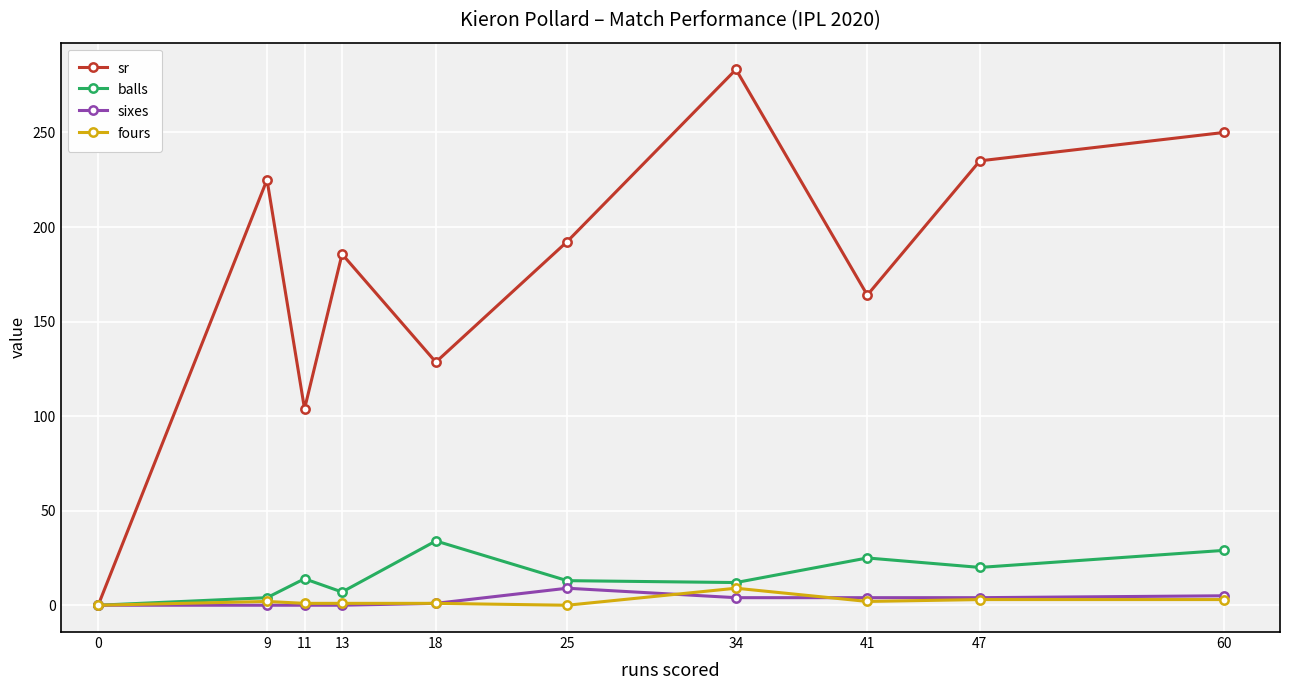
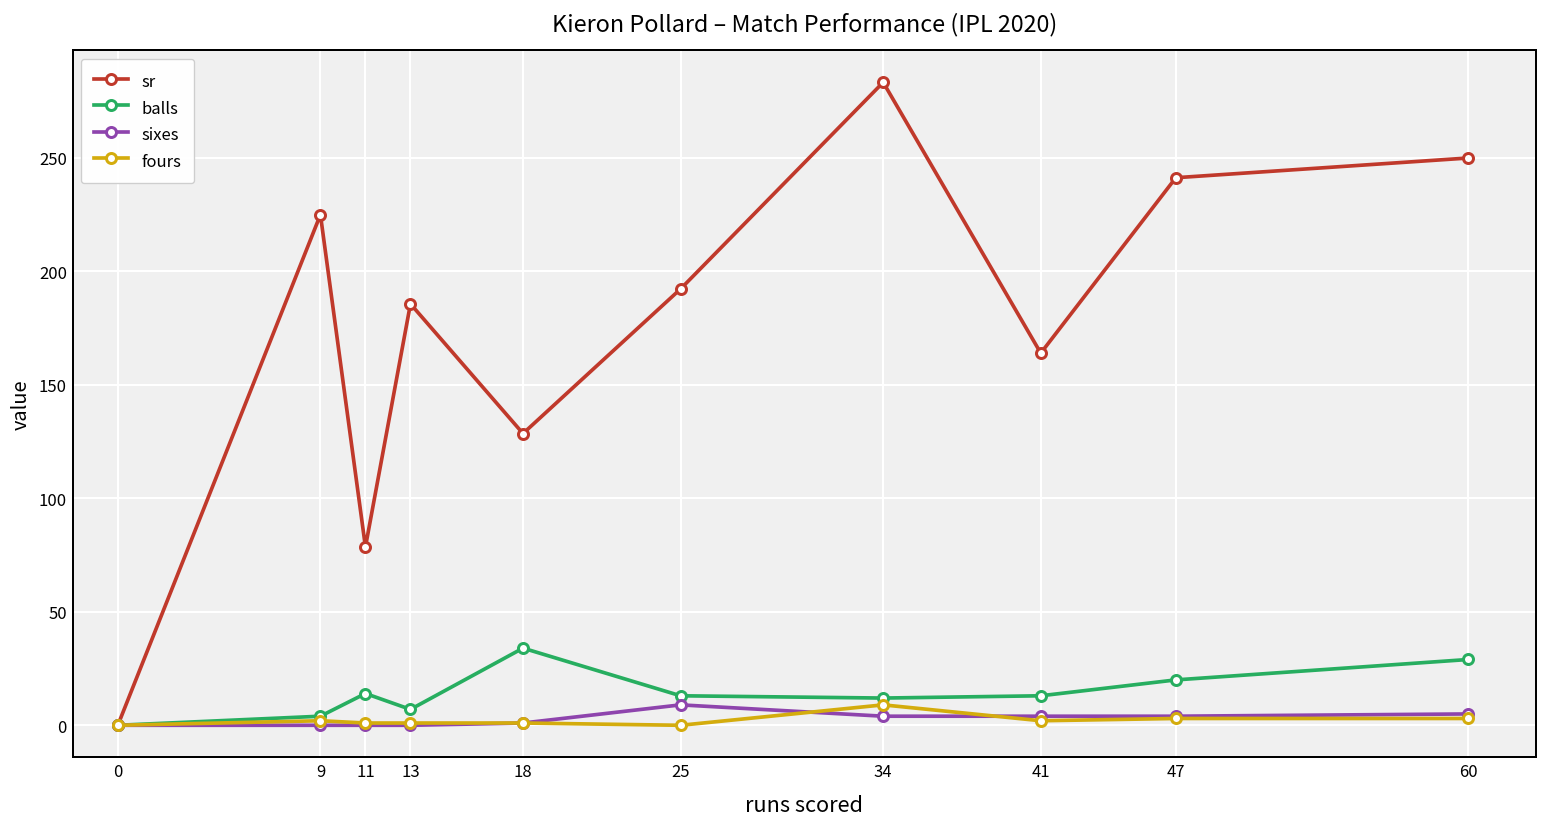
sr, 11: 104 -> 79
balls, 41: 25 -> 13
sr, 47: 235 -> 241
